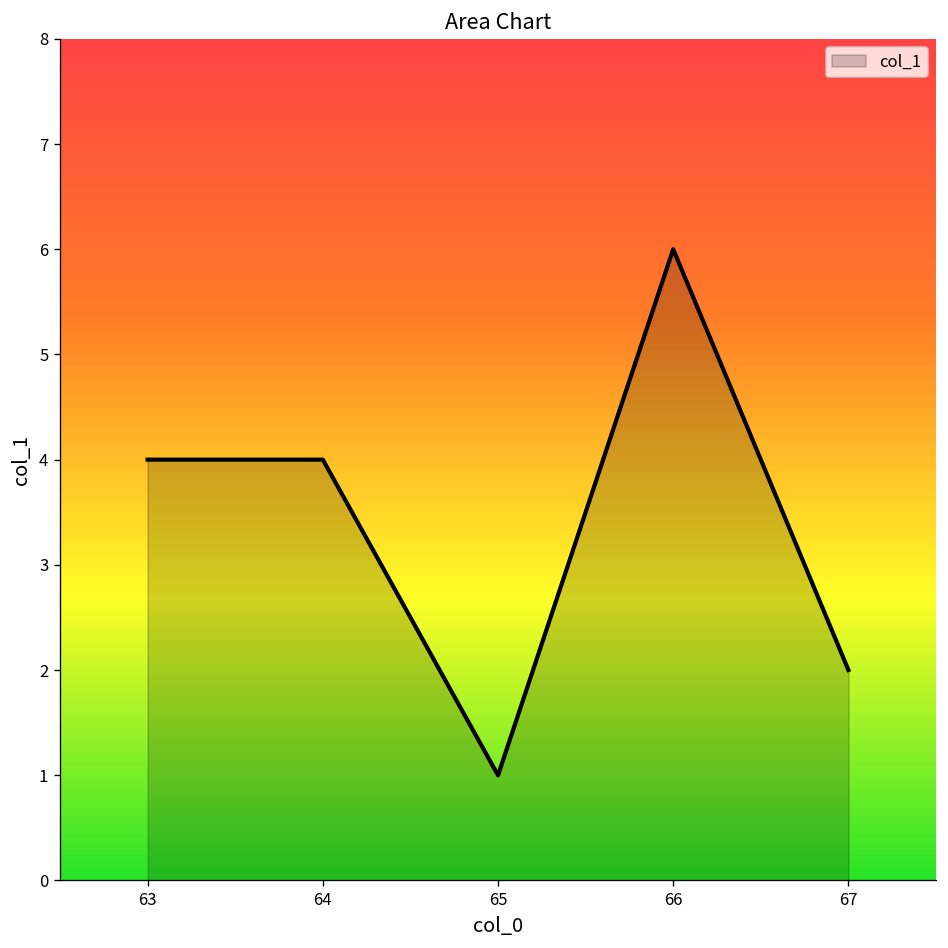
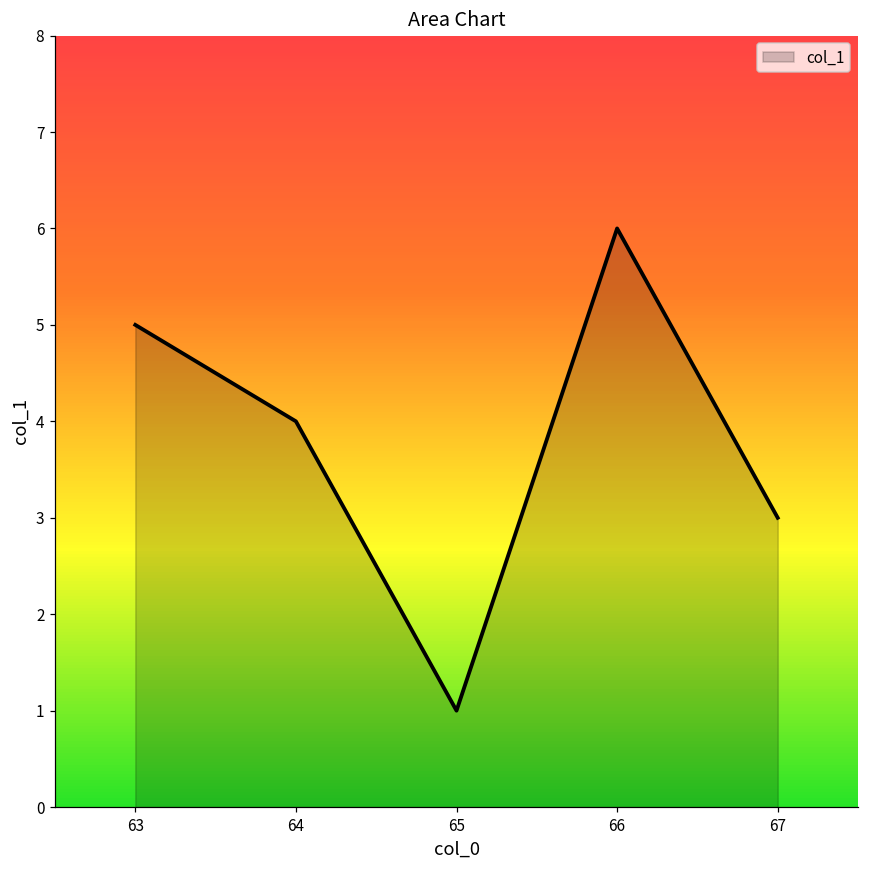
63: 4 -> 5
67: 2 -> 3
